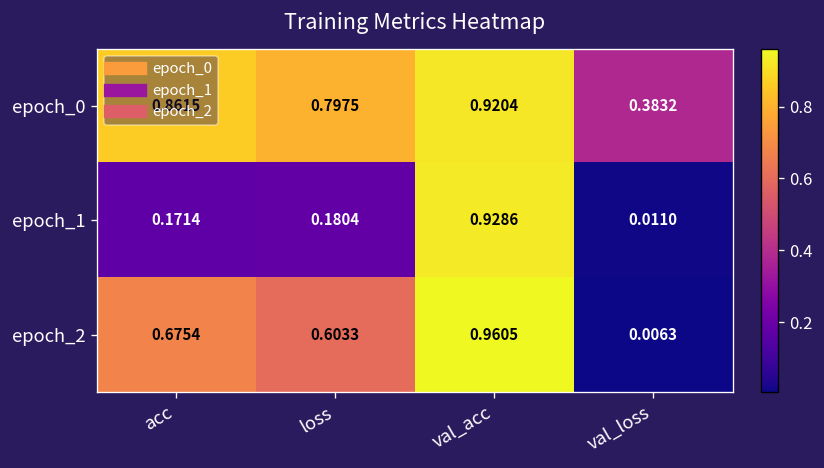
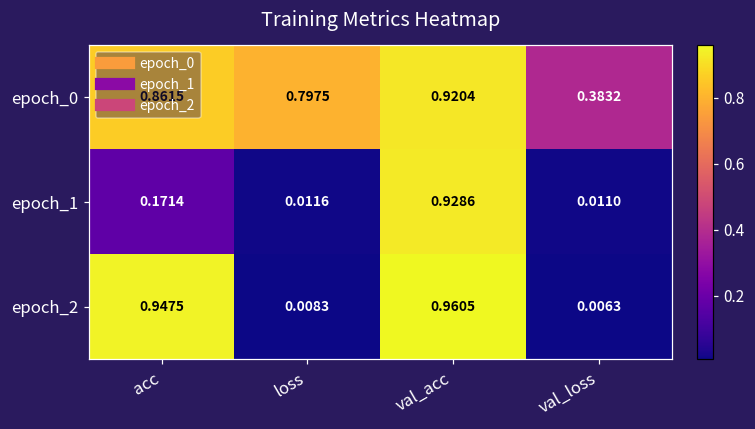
epoch_1, loss: 0.1804 -> 0.0116
epoch_2, acc: 0.6754 -> 0.9475
epoch_2, loss: 0.6033 -> 0.0083
